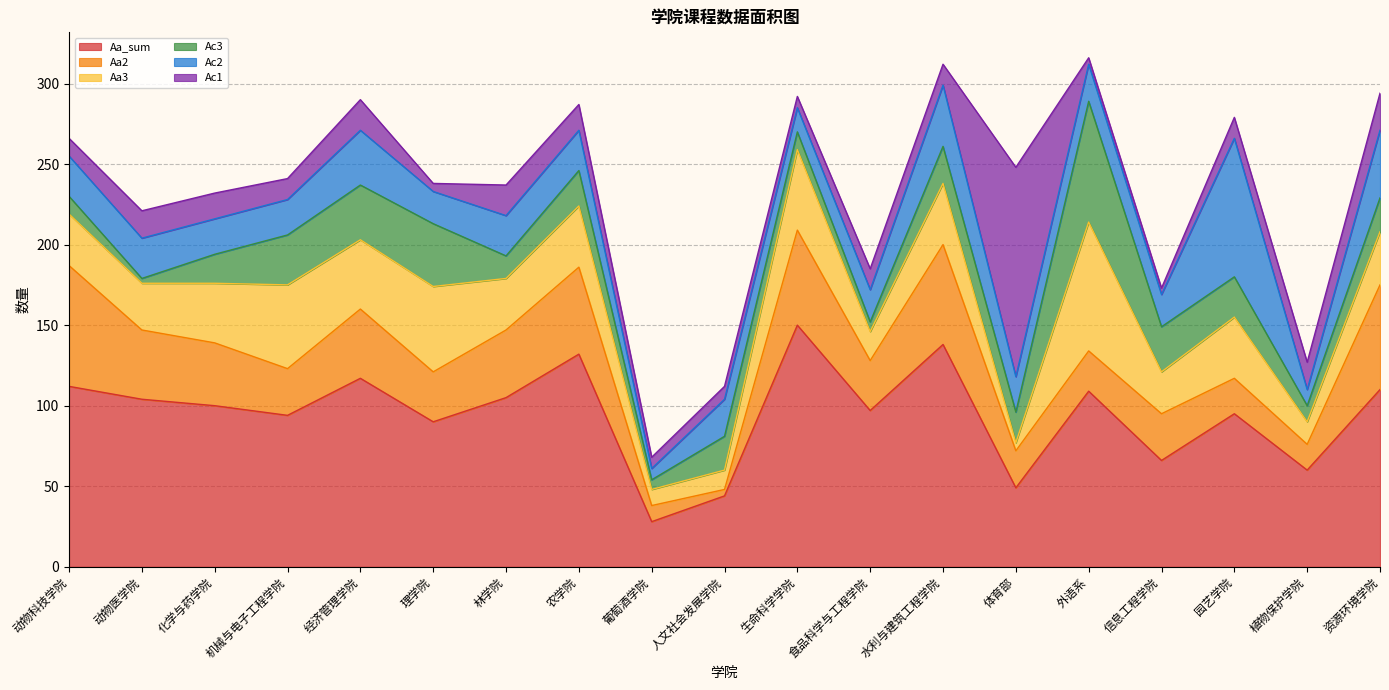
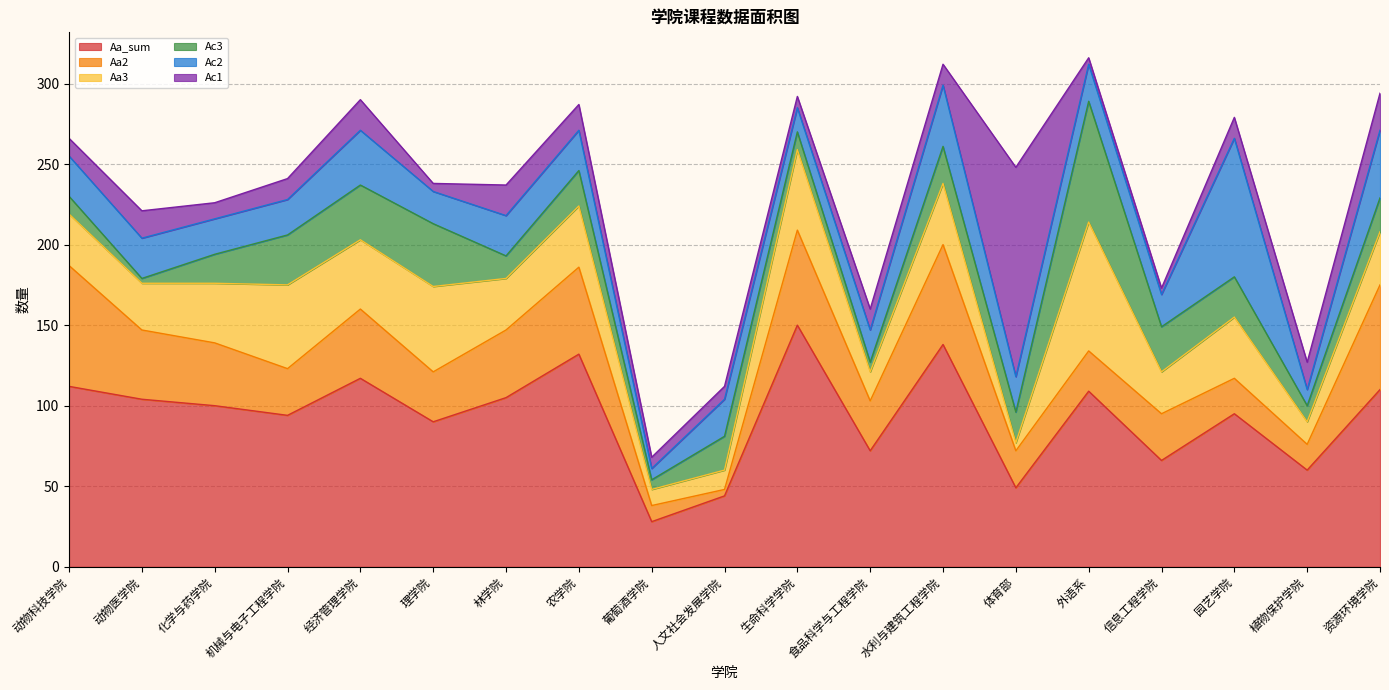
Ac1, 化学与药学院: 16 -> 10
Aa_sum, 食品科学与工程学院: 97 -> 72
